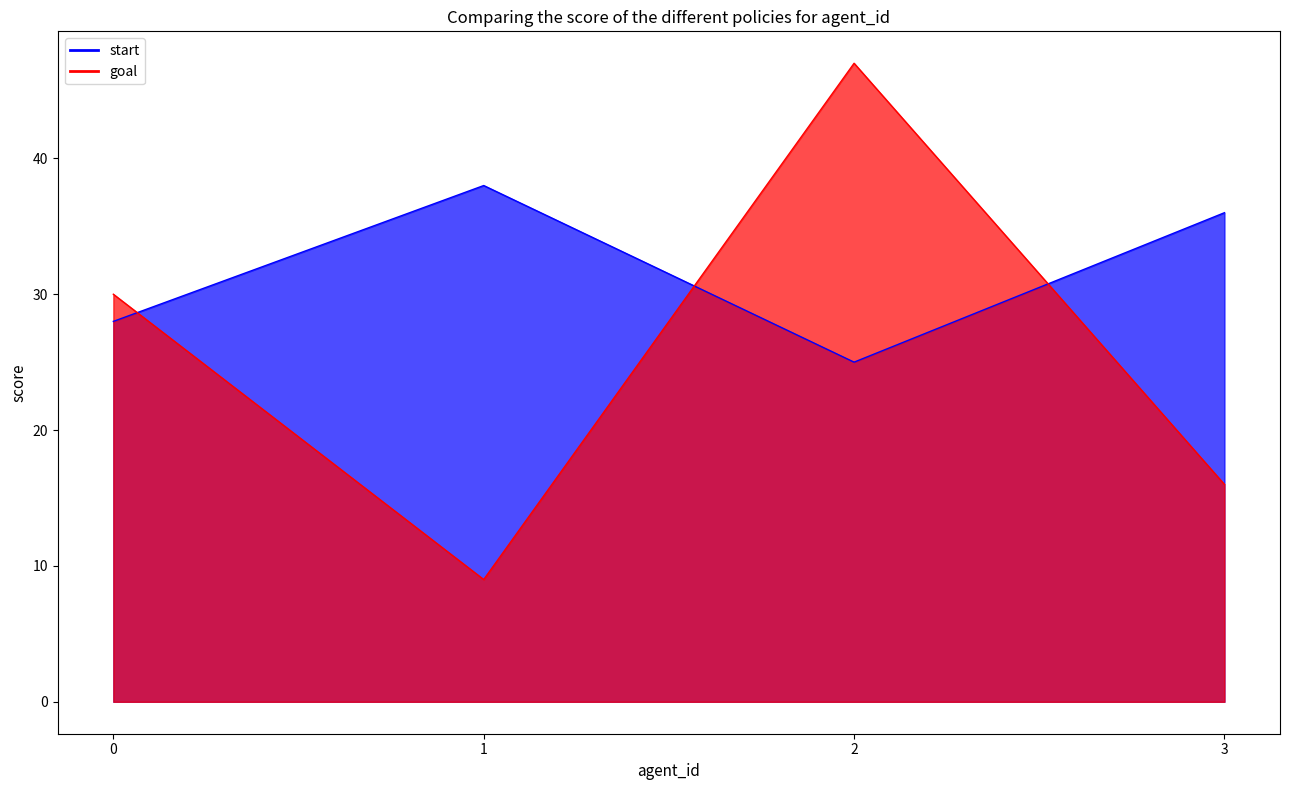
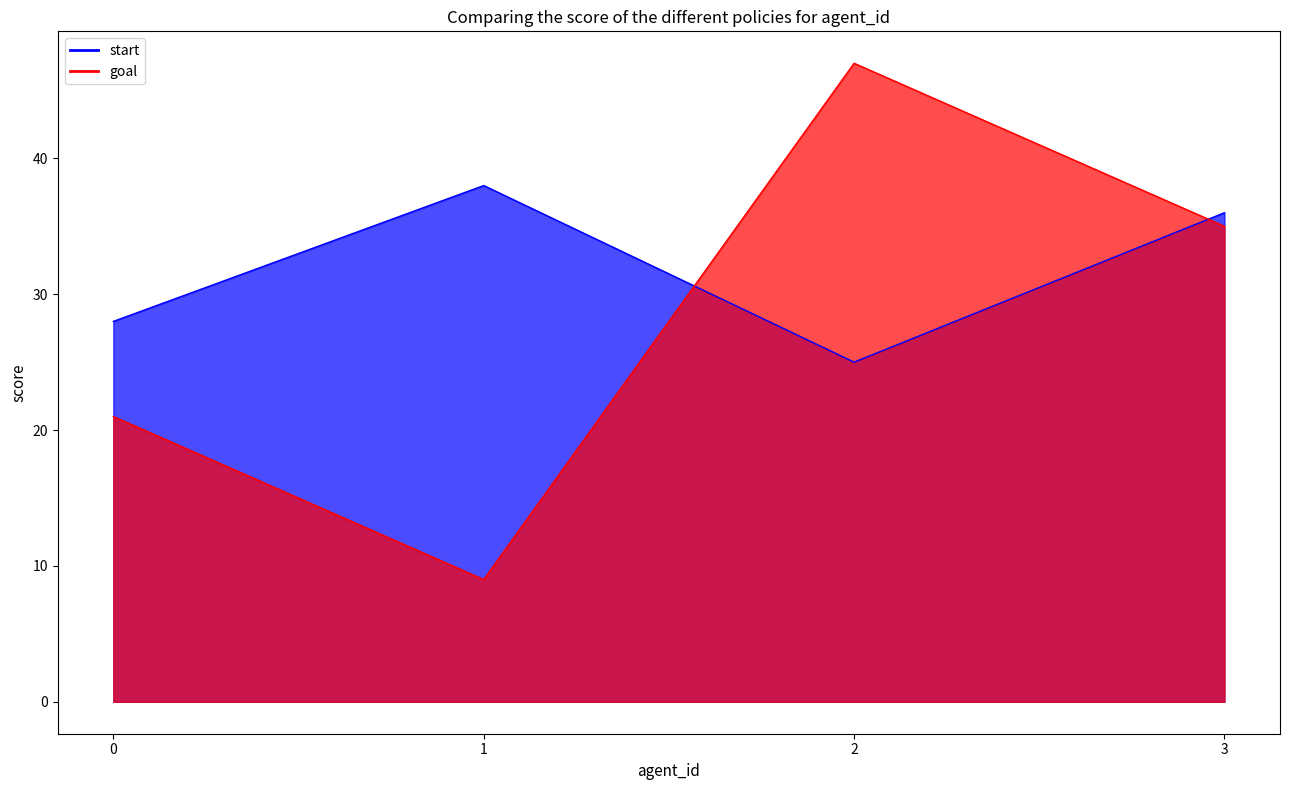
goal, 0: 30 -> 21
goal, 3: 16 -> 35
